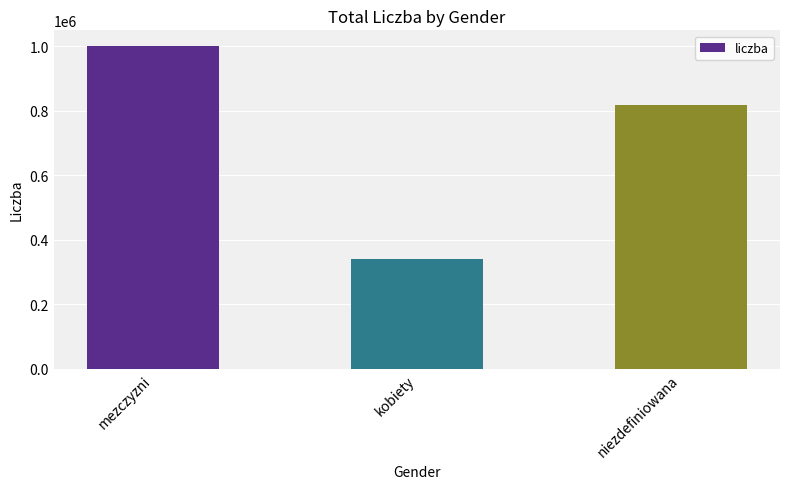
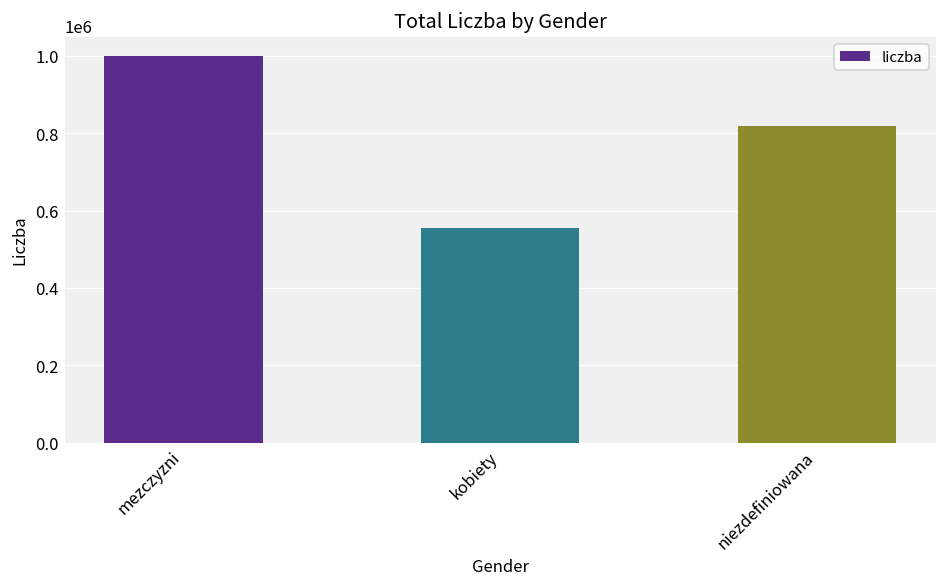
kobiety: 340000 -> 550000
